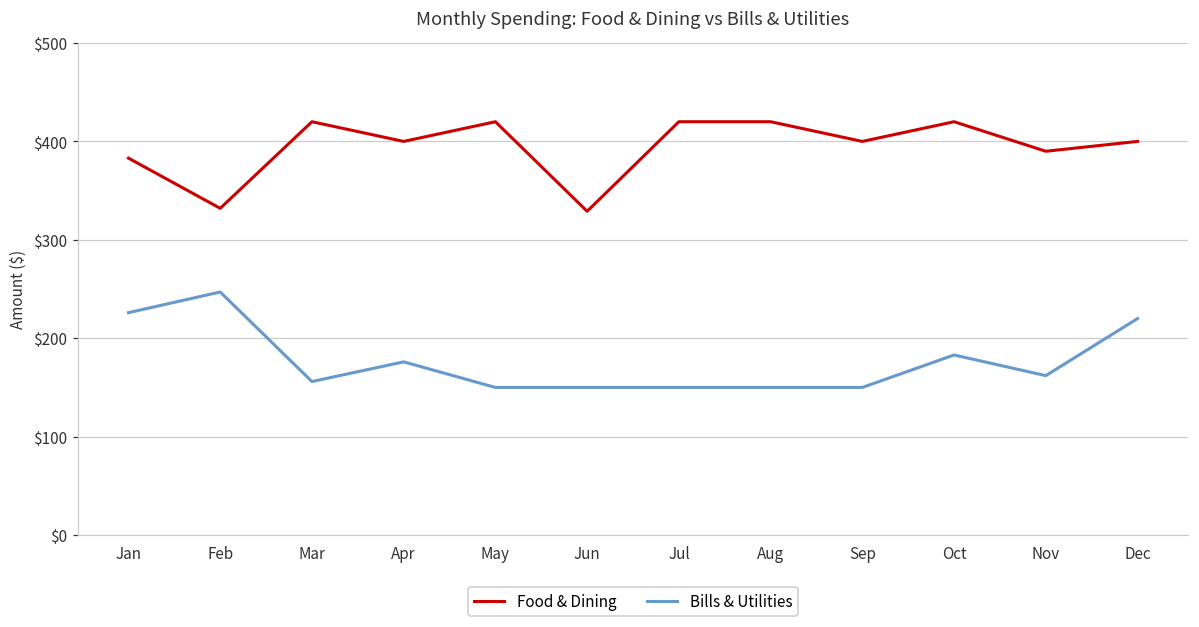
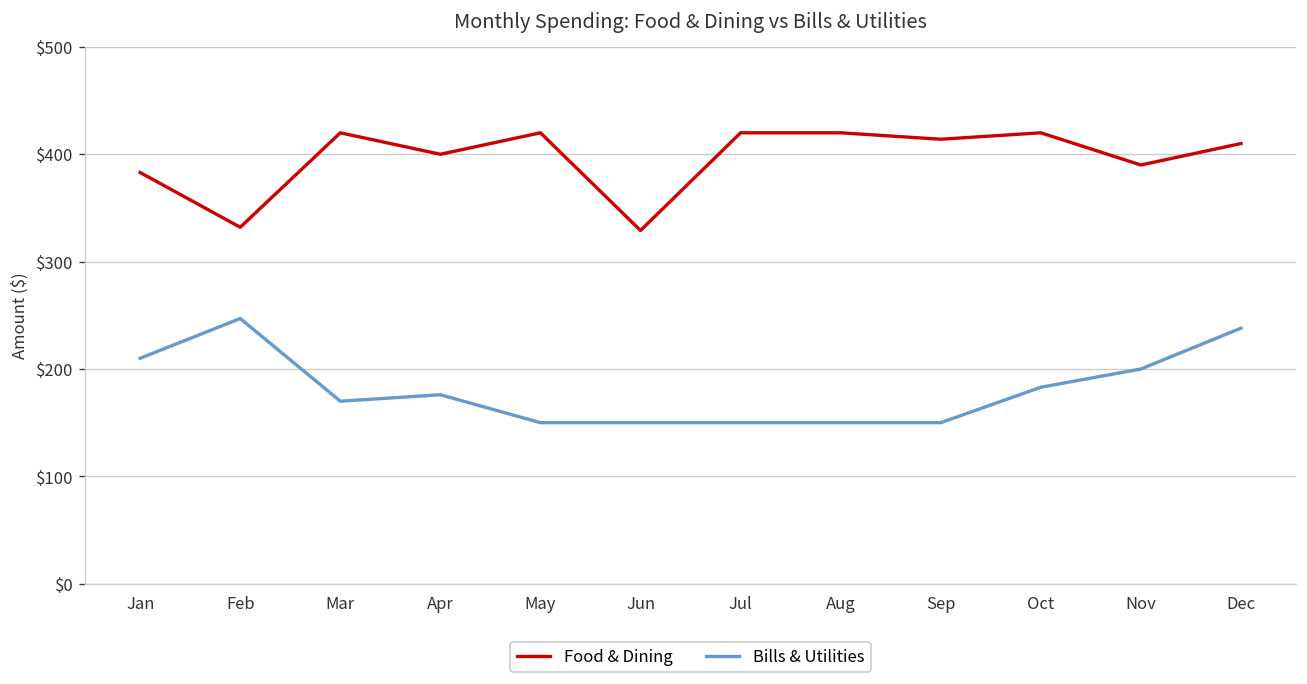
Bills & Utilities, Jan: $230 -> $210
Bills & Utilities, Mar: $160 -> $170
Food & Dining, Sep: $400 -> $410
Bills & Utilities, Nov: $160 -> $200
Food & Dining, Dec: $400 -> $410
Bills & Utilities, Dec: $220 -> $240
